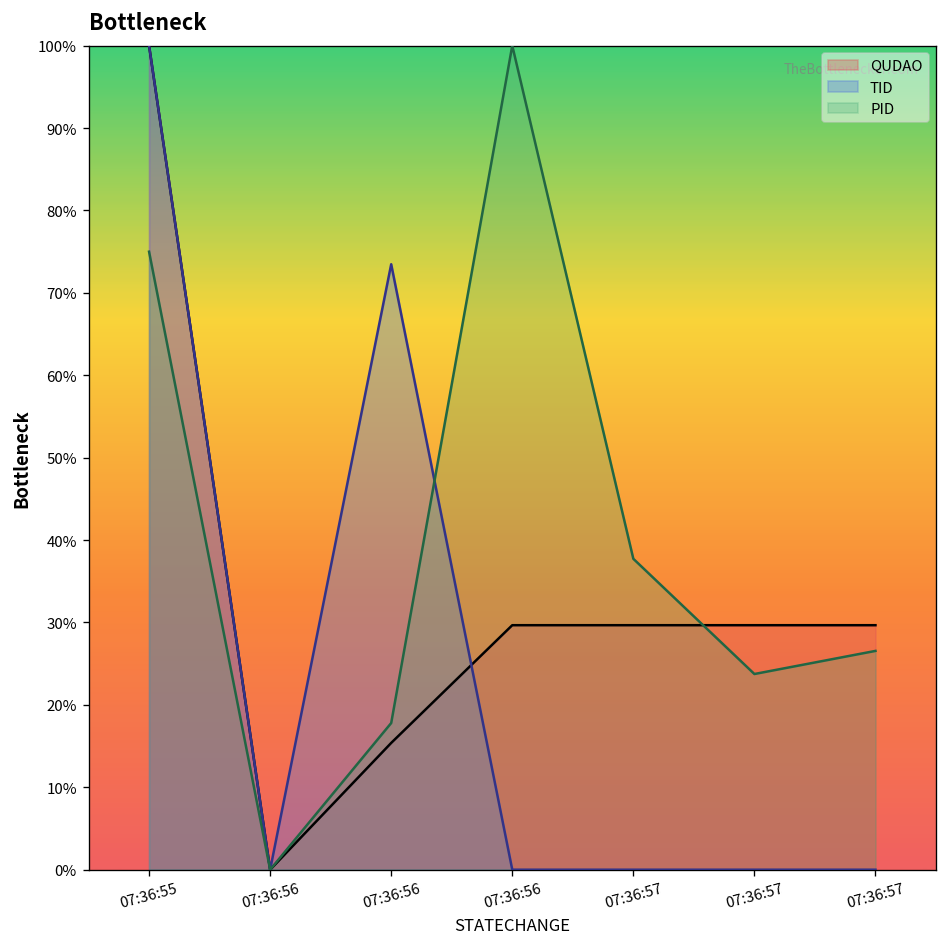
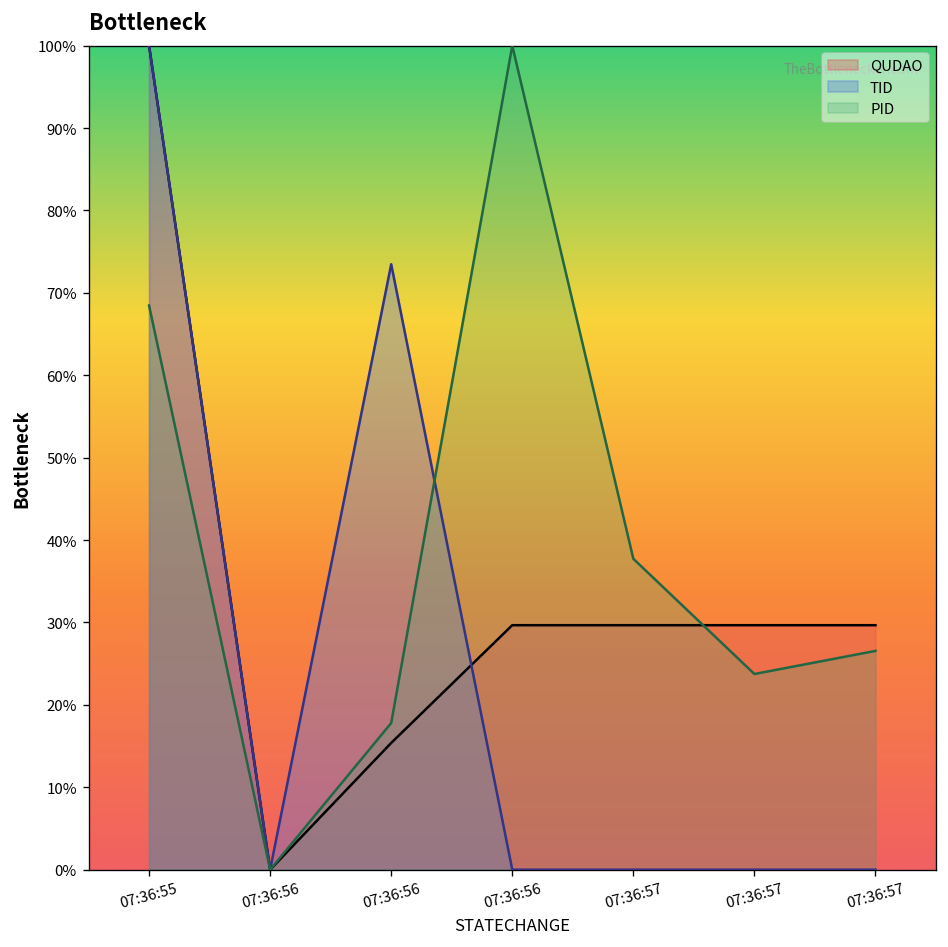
PID, 07:36:55: 75% -> 68%
